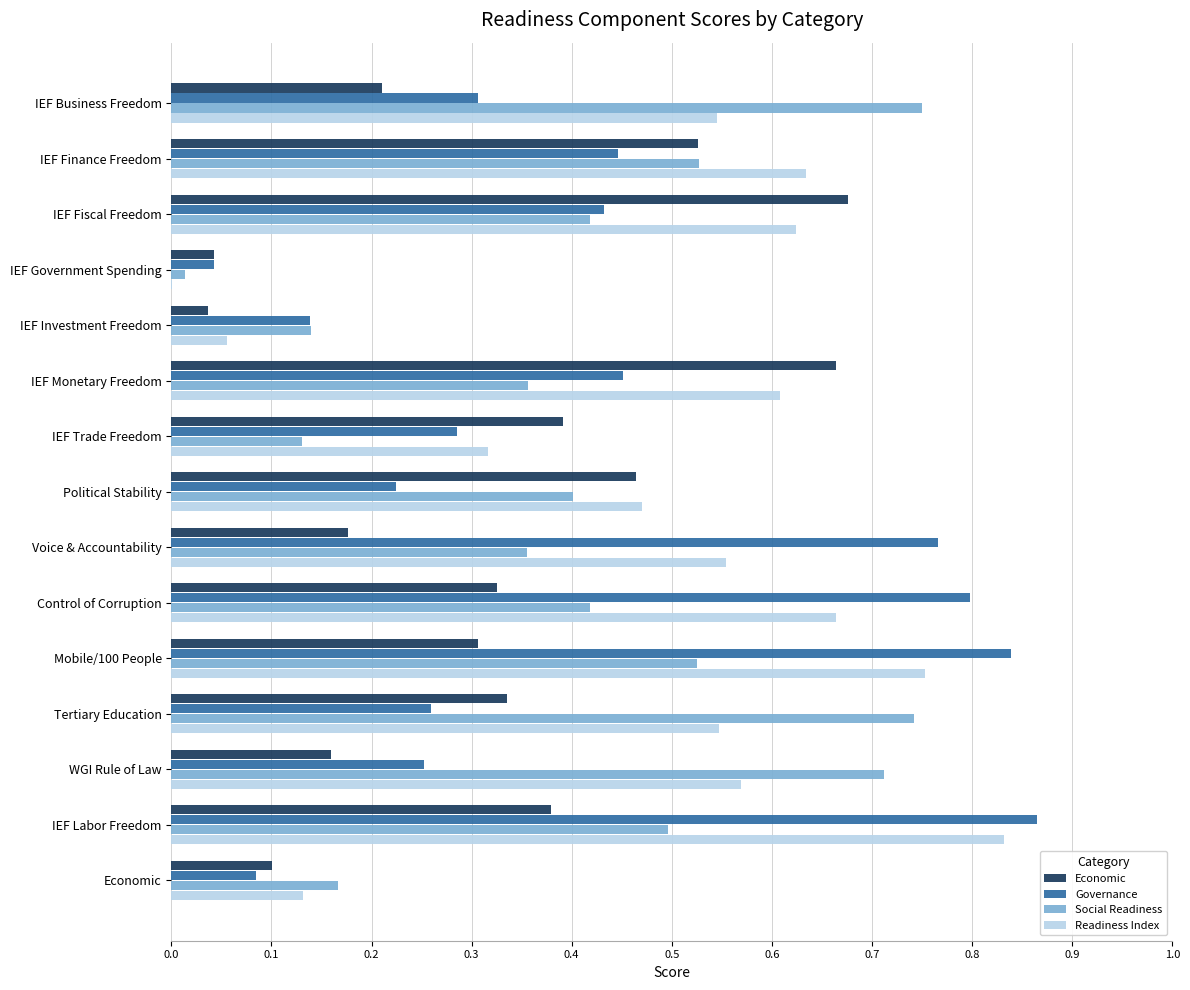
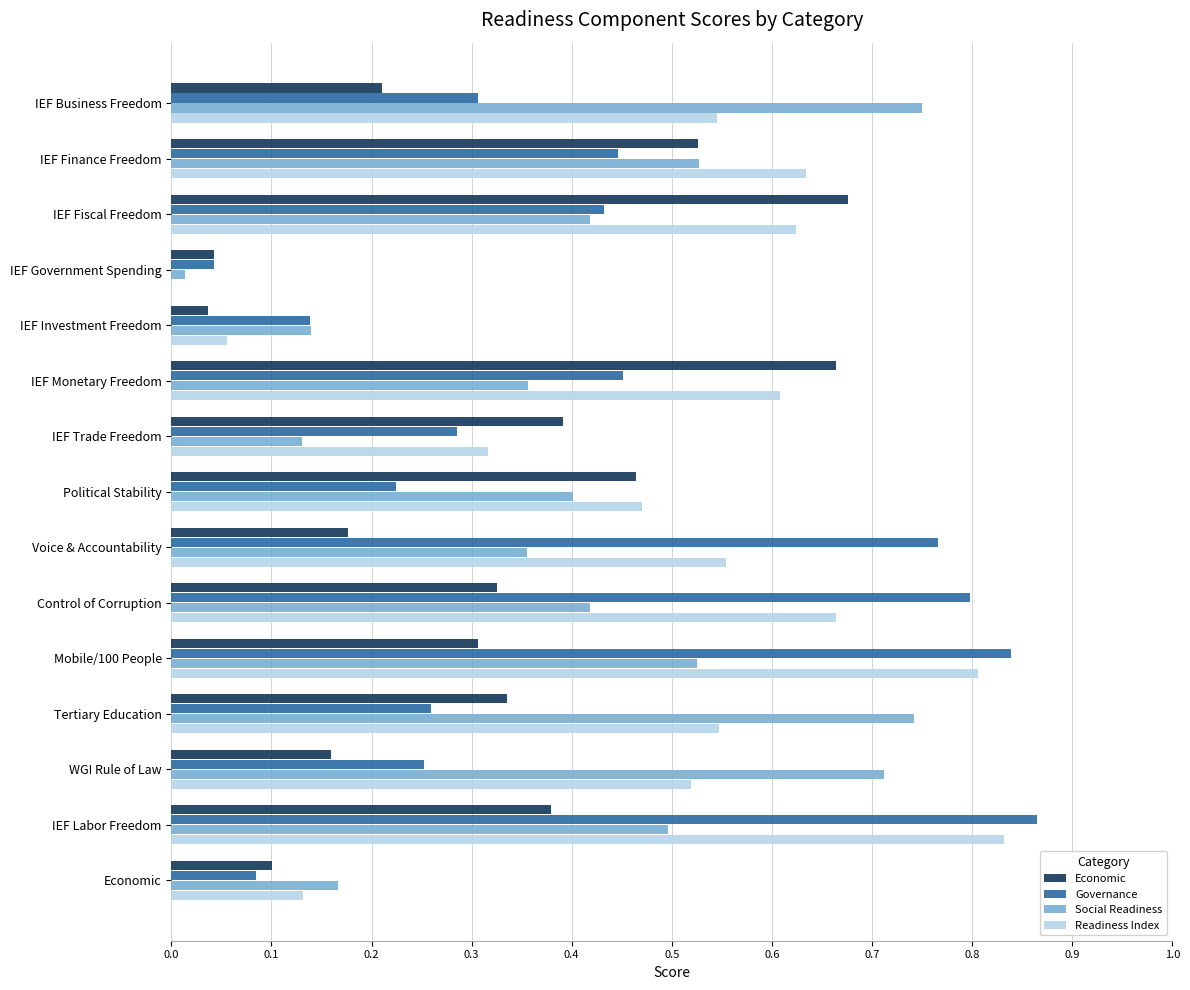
Readiness Index, Mobile/100 People: 0.753 -> 0.806
Readiness Index, WGI Rule of Law: 0.569 -> 0.520
